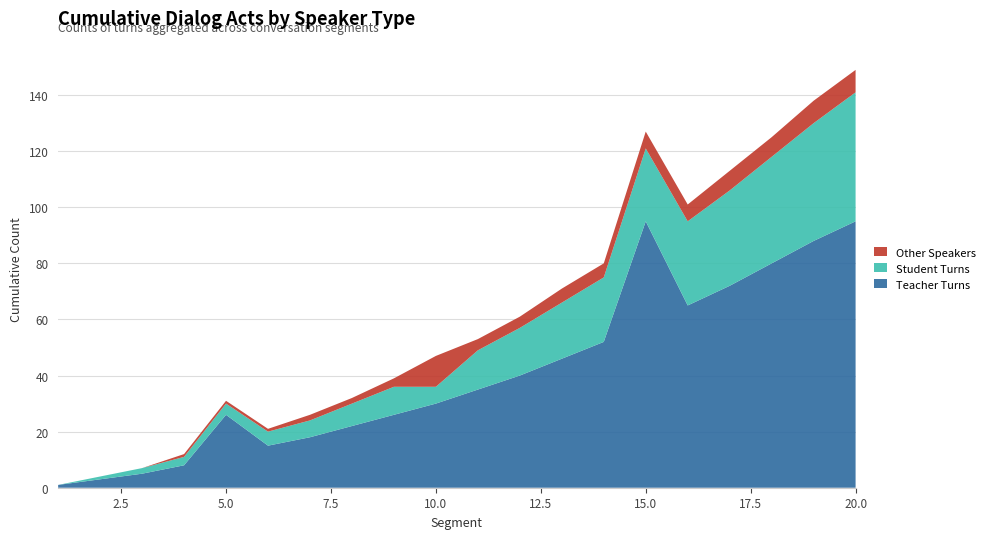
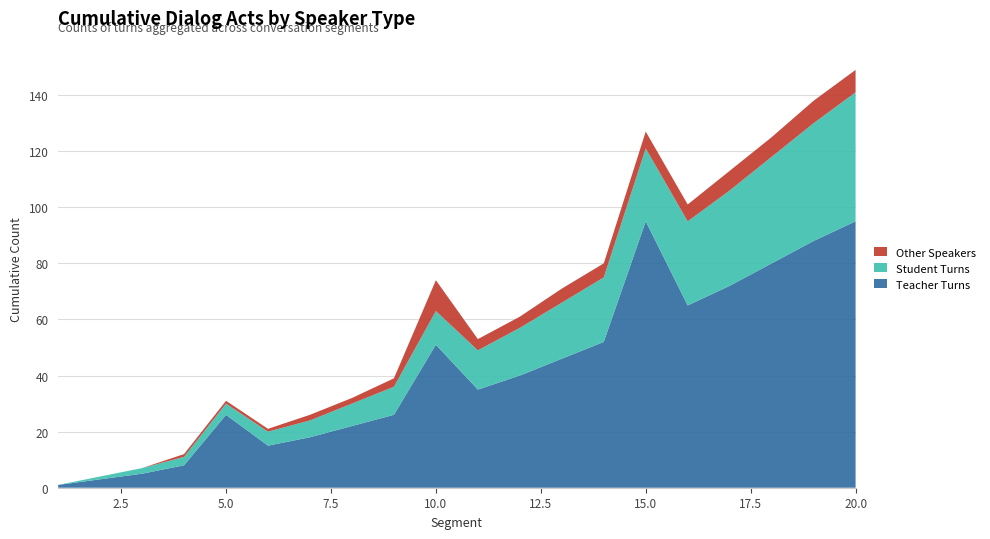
Teacher Turns, 10.0: 30 -> 51
Student Turns, 10.0: 6 -> 12
